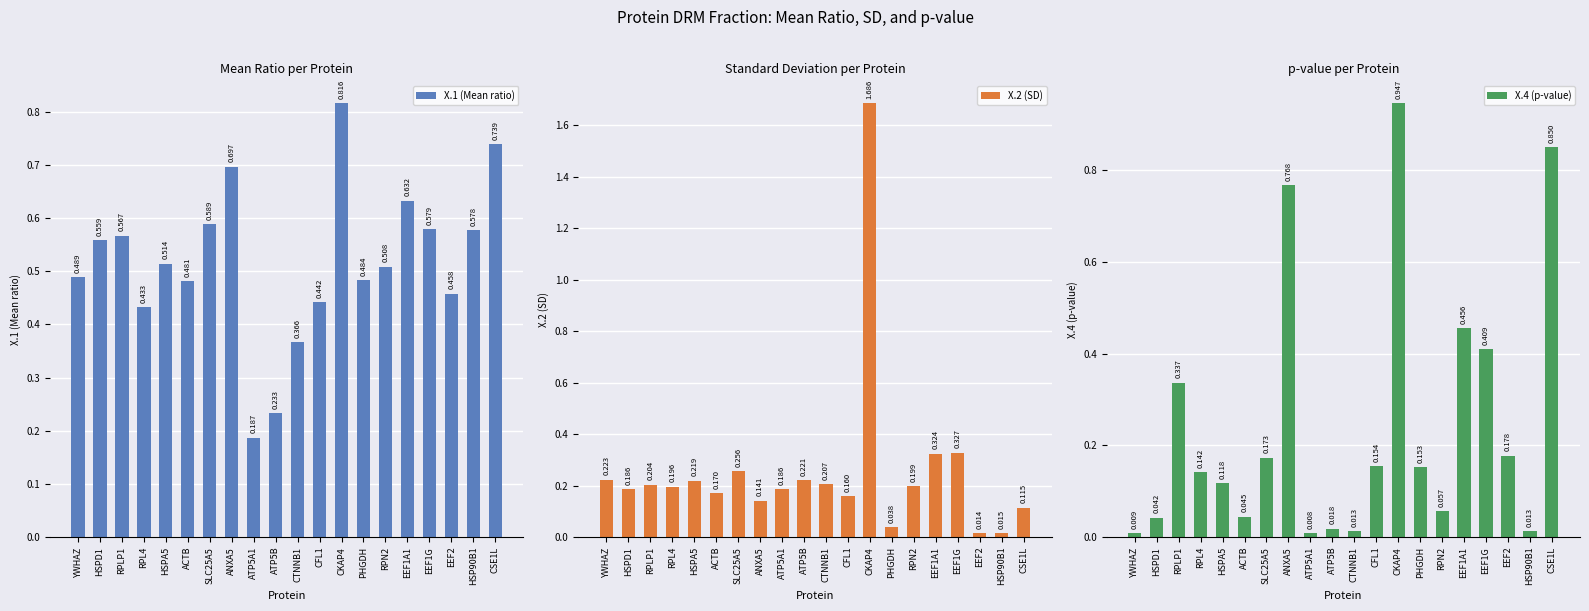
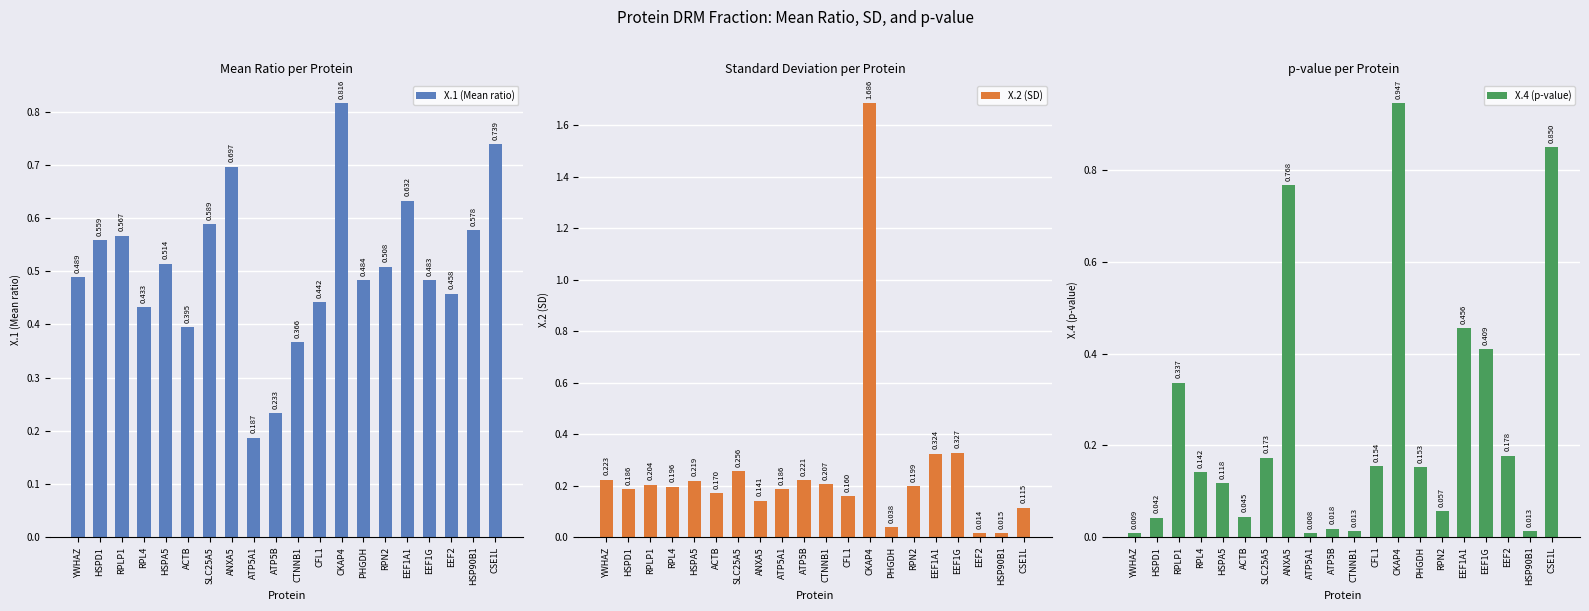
Mean Ratio per Protein, ACTB: 0.481 -> 0.395
Mean Ratio per Protein, EEF1G: 0.579 -> 0.483
